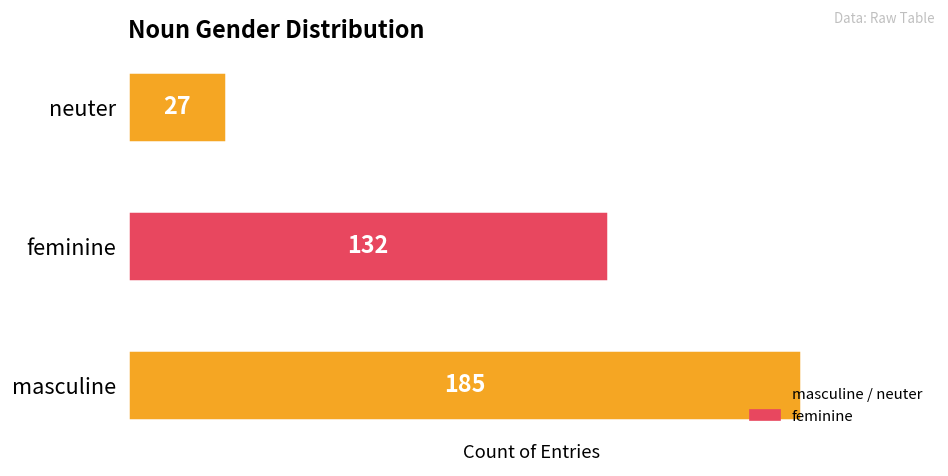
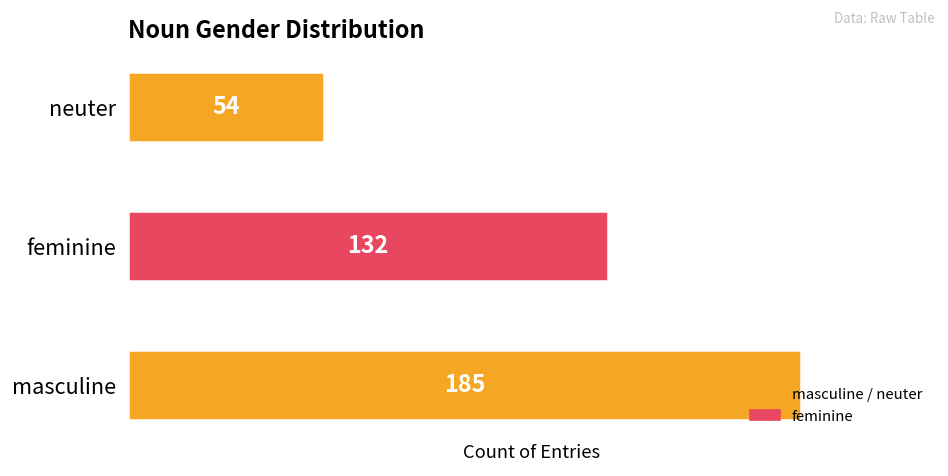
neuter: 27 -> 54
